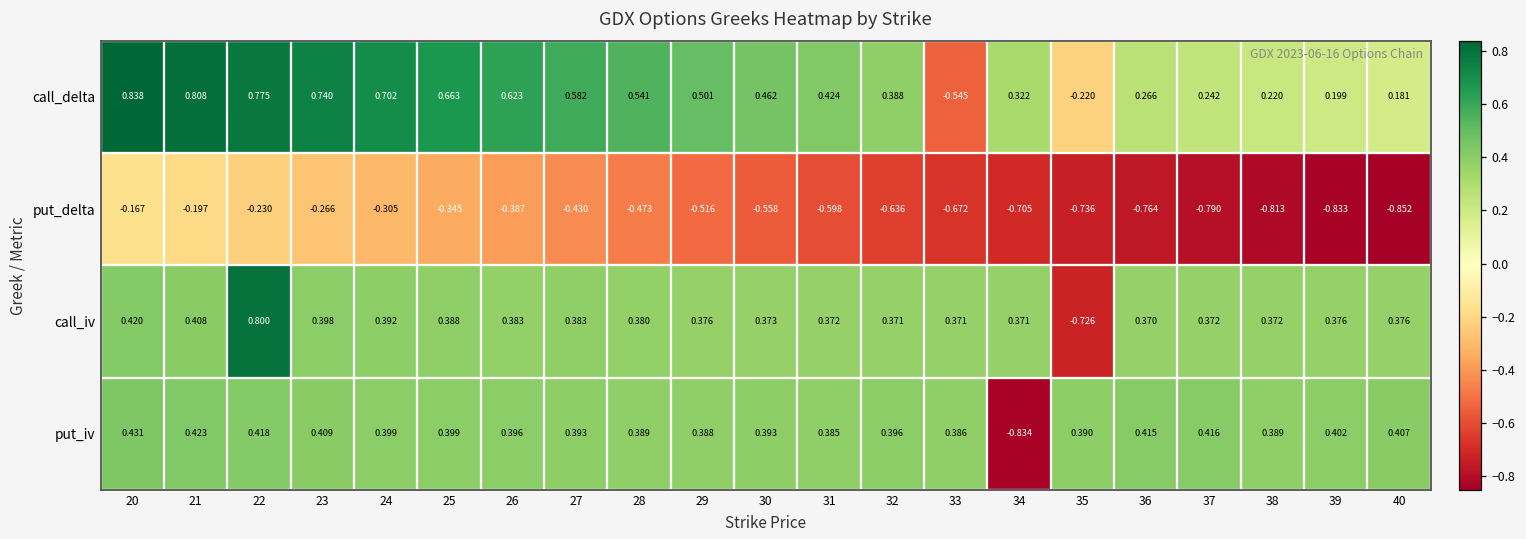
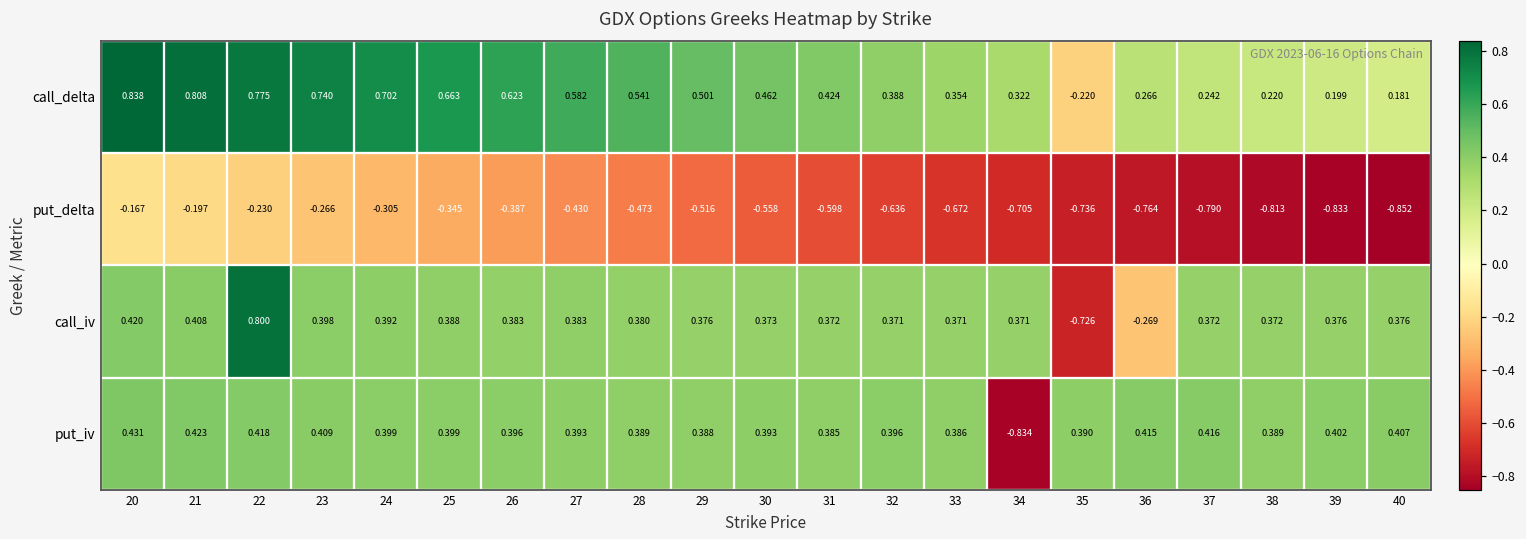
call_delta, 33: -0.545 -> 0.354
call_iv, 36: 0.370 -> -0.269
